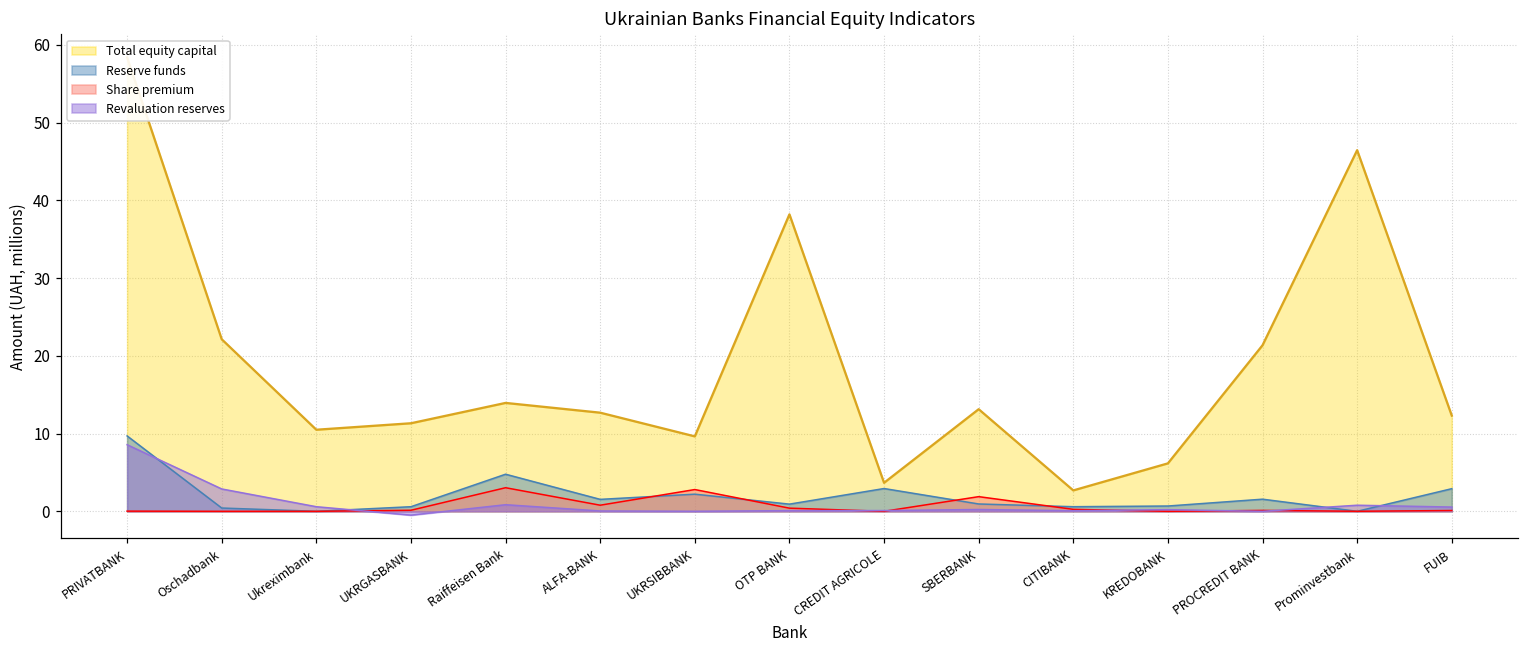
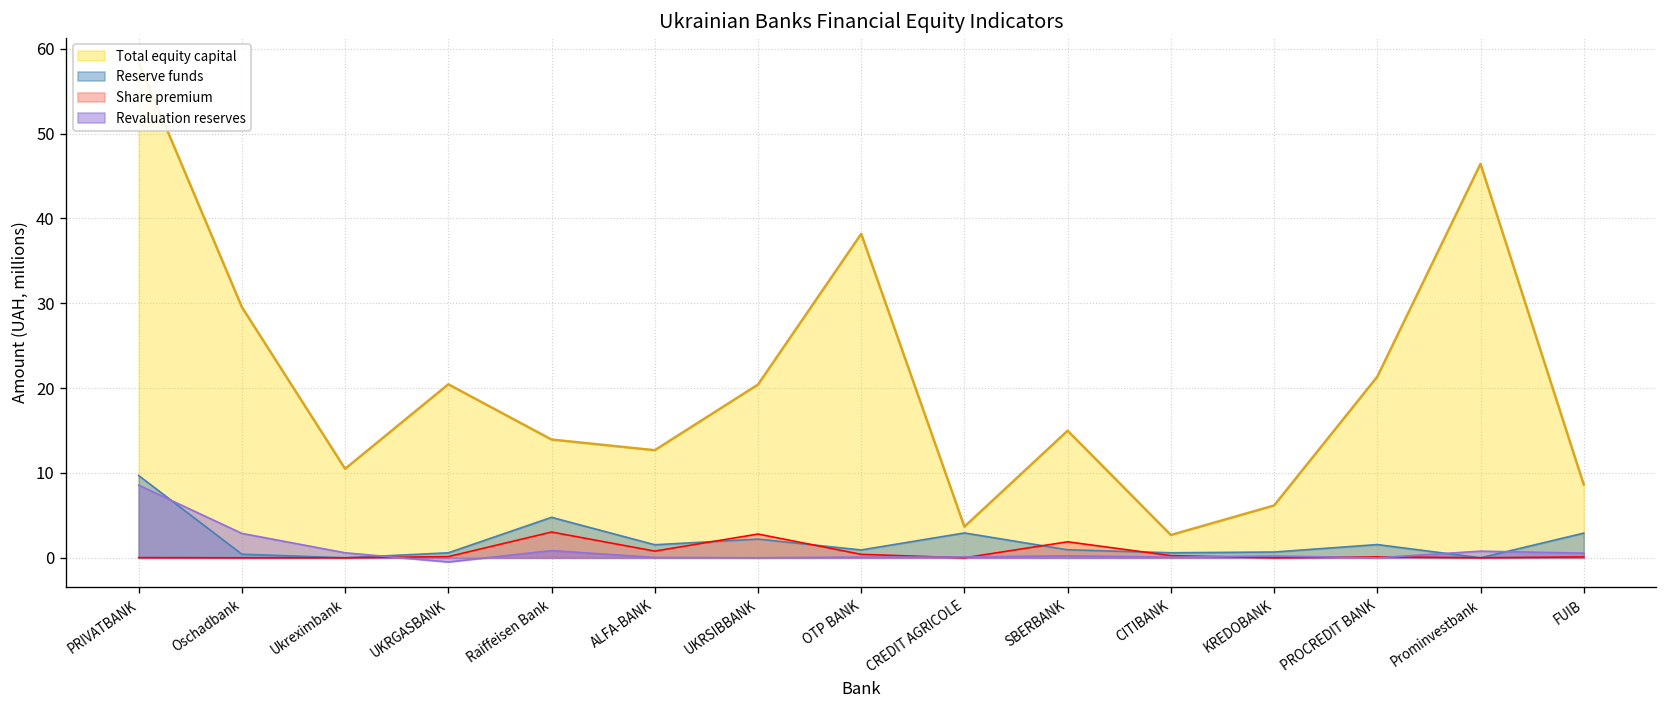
Total equity capital, Oschadbank: 22 -> 30
Total equity capital, UKRGASBANK: 11 -> 20
Total equity capital, UKRSIBBANK: 10 -> 20
Total equity capital, SBERBANK: 13 -> 15
Total equity capital, FUIB: 12 -> 9
